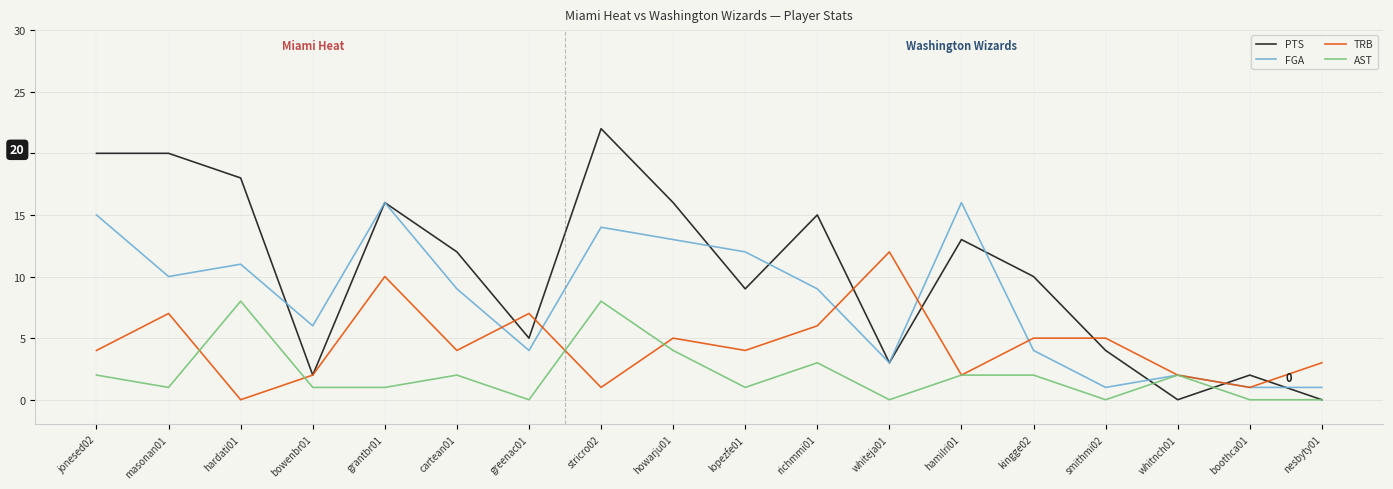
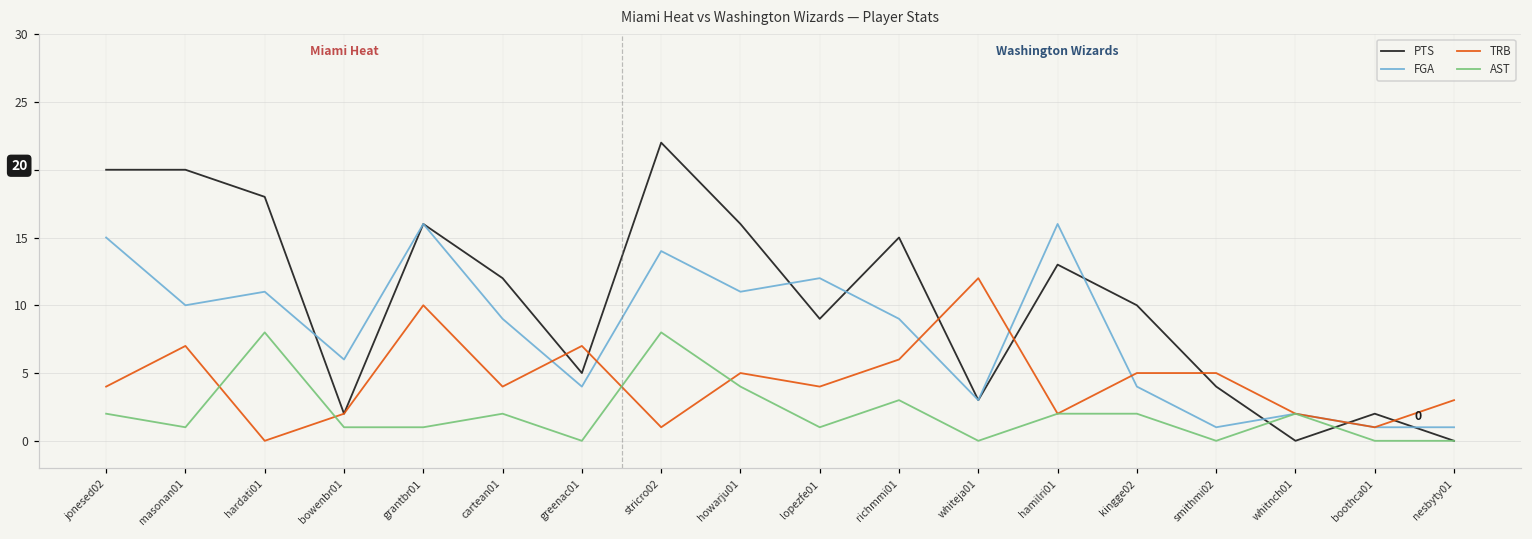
FGA, howarju01: 13 -> 11
